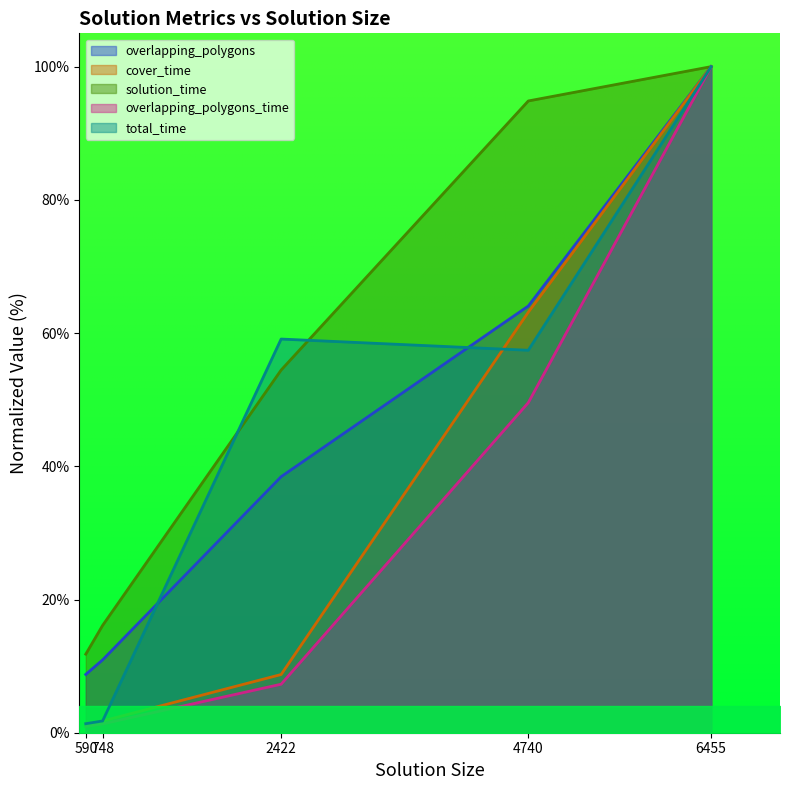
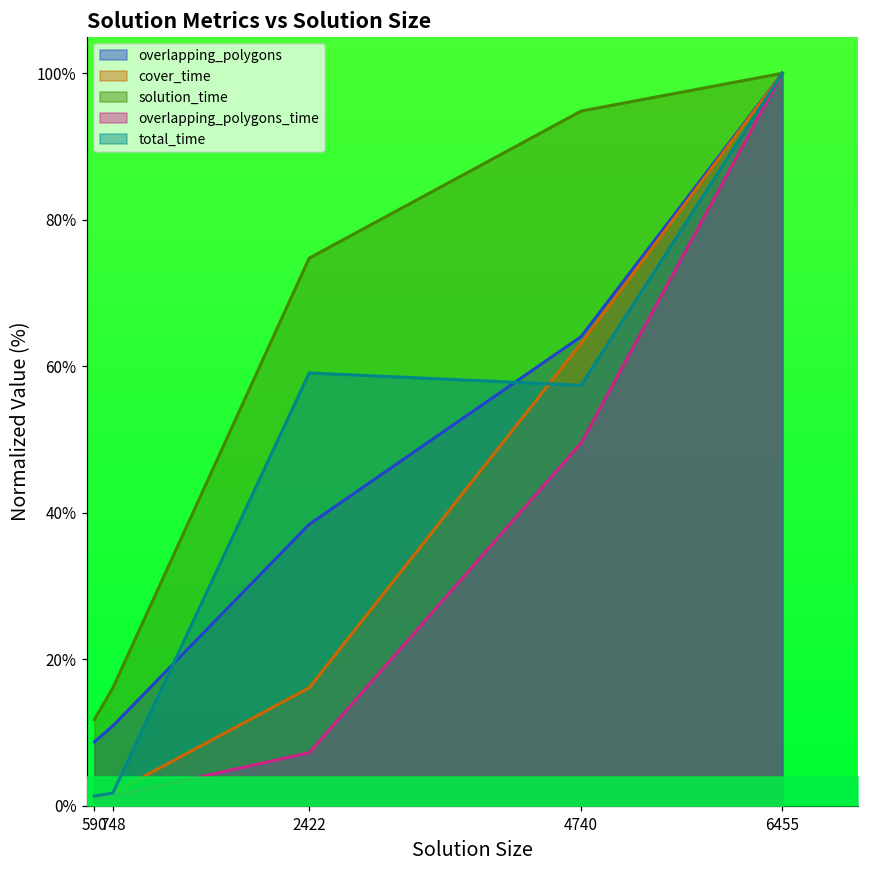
cover_time, 2422: 9% -> 16%
solution_time, 2422: 54% -> 75%
